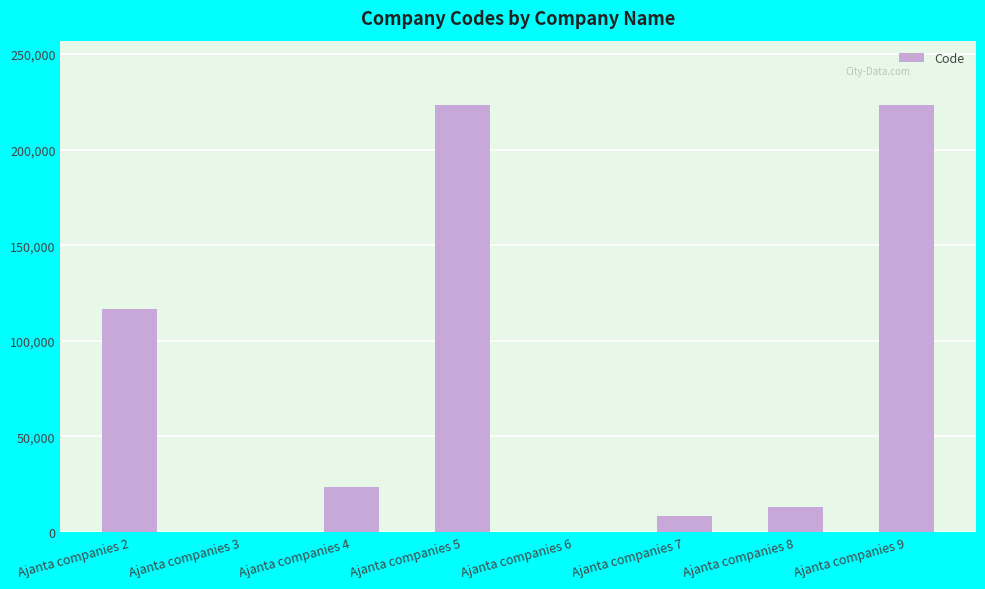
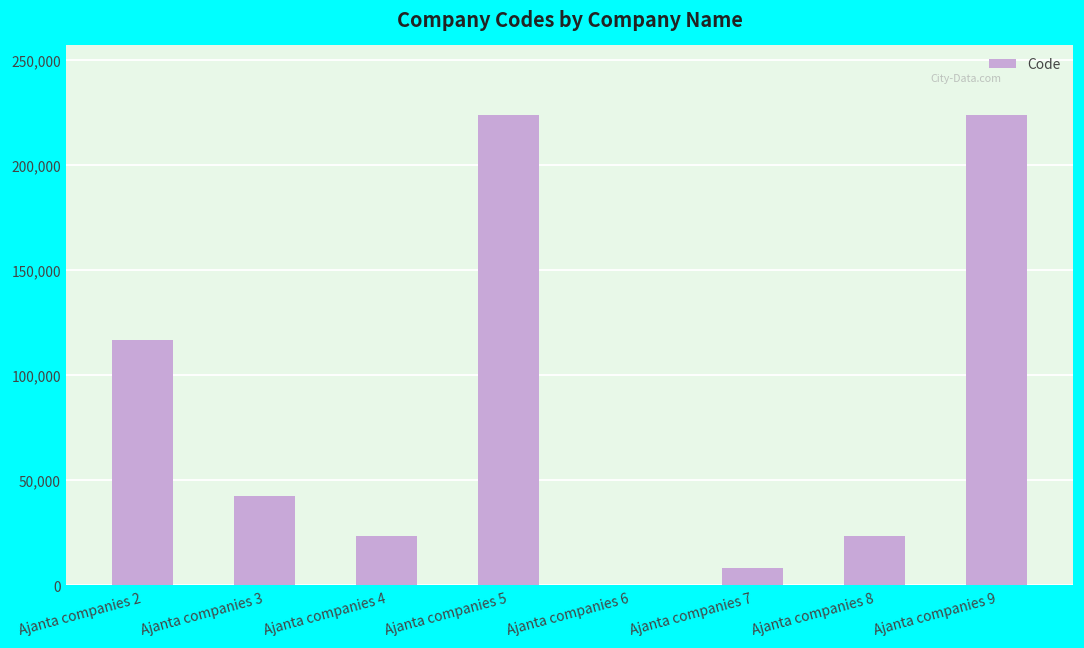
Ajanta companies 3: 0 -> 42,000
Ajanta companies 8: 13,000 -> 23,000
